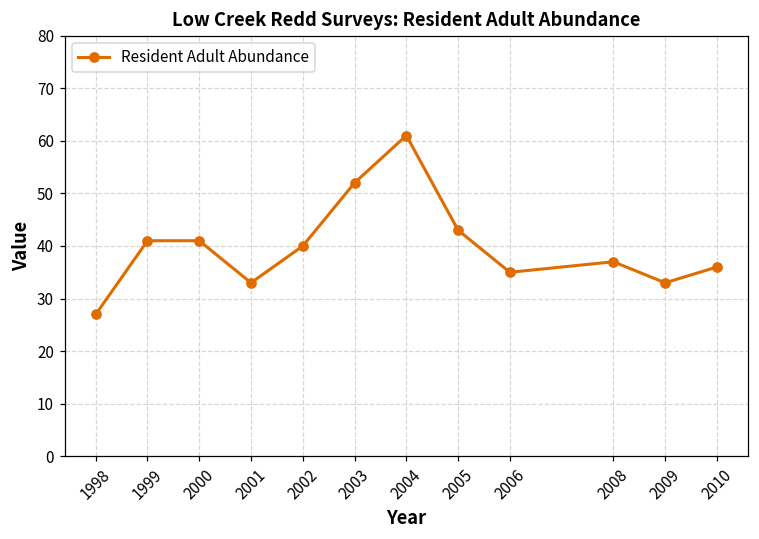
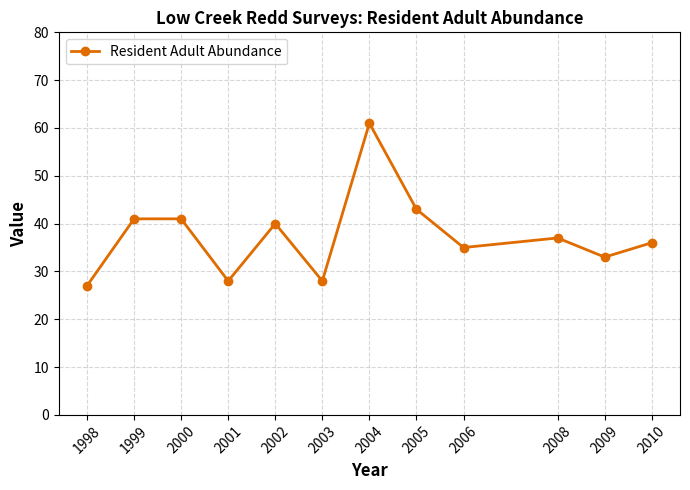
2001: 33 -> 28
2003: 52 -> 28
